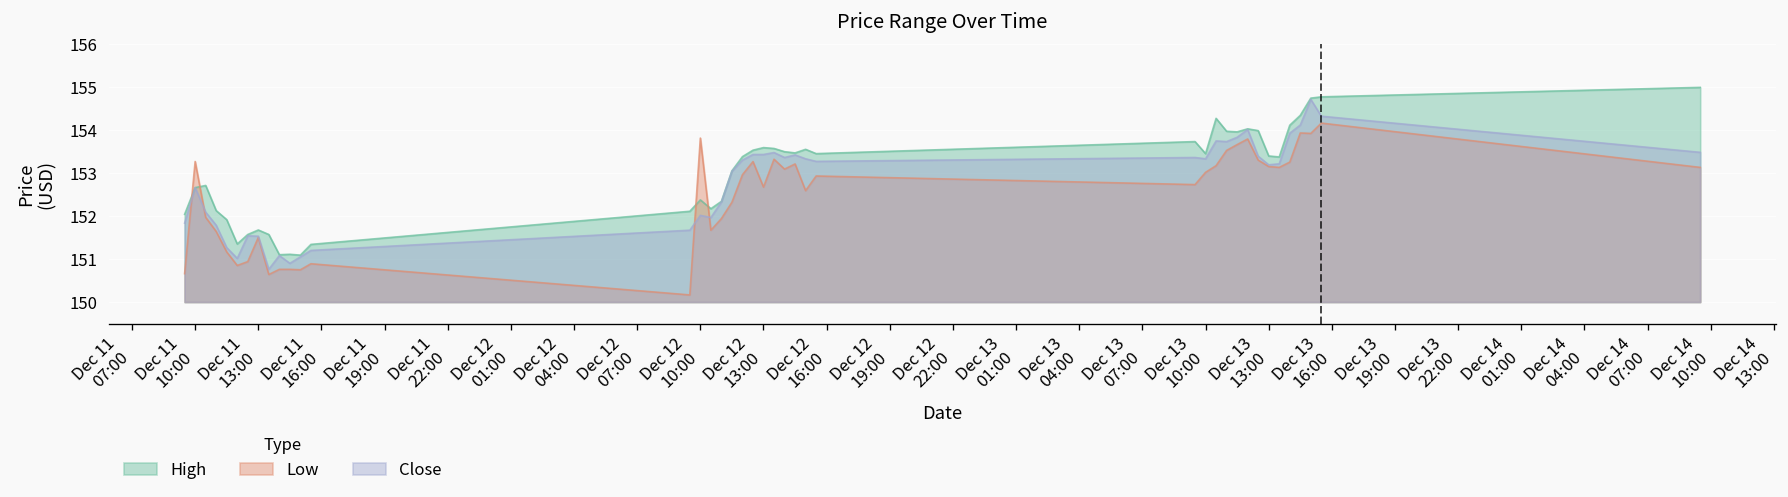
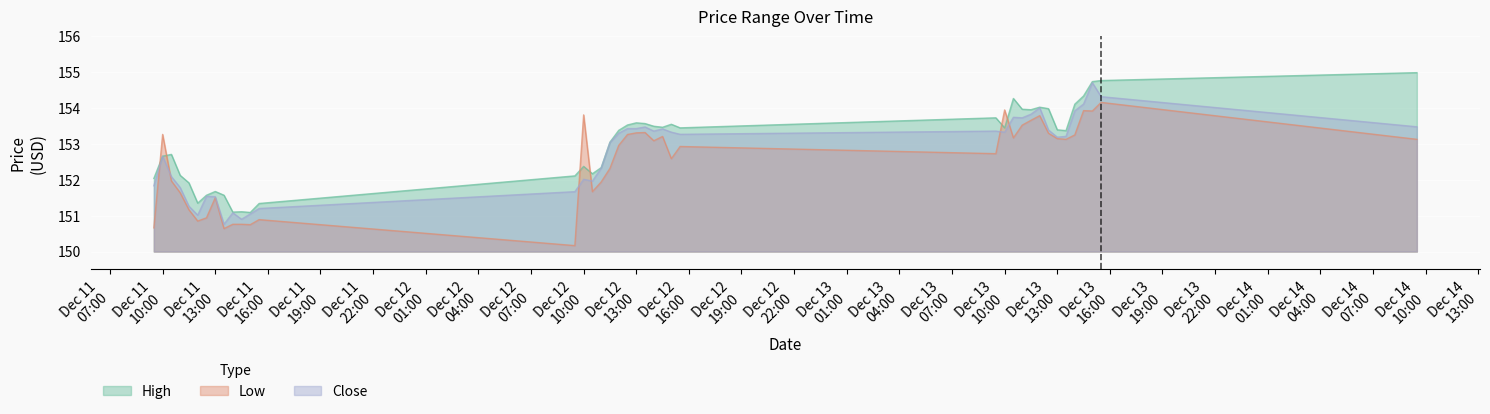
Low, Dec 12 13:00: 152.7 -> 153.3
Low, Dec 13 10:00: 153.0 -> 153.9
